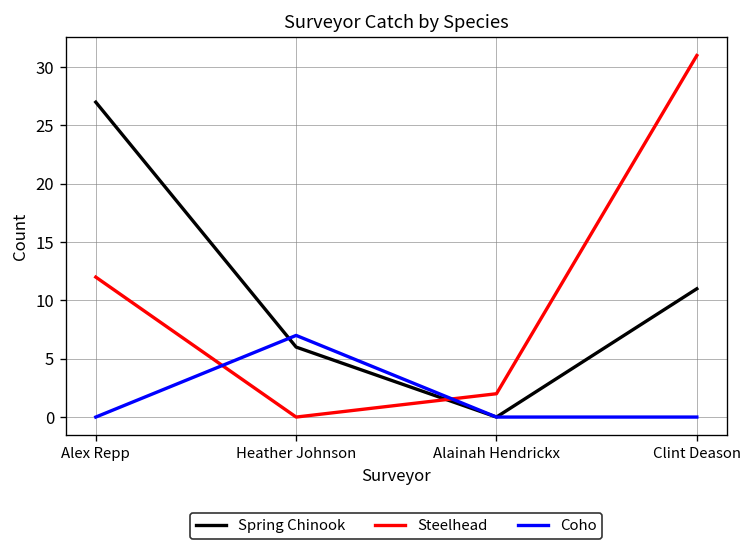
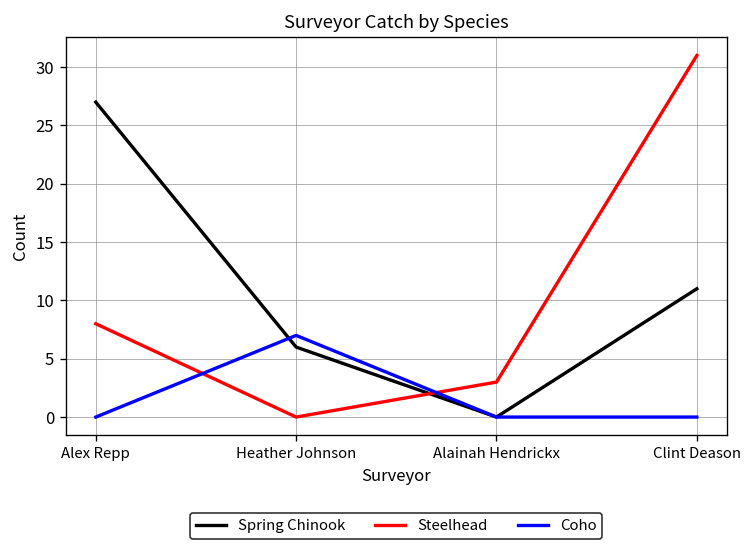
Steelhead, Alex Repp: 12 -> 8
Steelhead, Alainah Hendrickx: 2 -> 3
